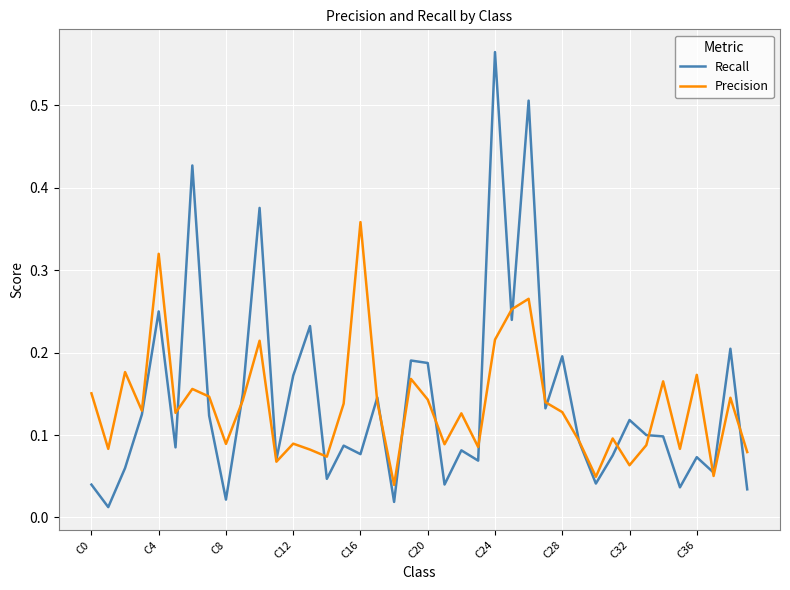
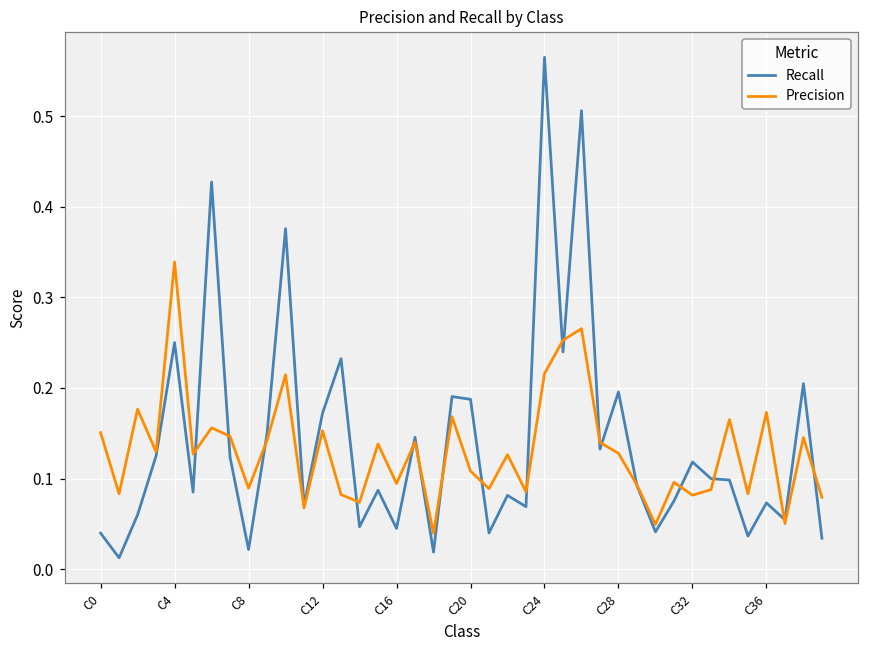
Precision, C4: 0.32 -> 0.34
Precision, C12: 0.09 -> 0.15
Recall, C16: 0.08 -> 0.05
Precision, C16: 0.36 -> 0.09
Precision, C20: 0.14 -> 0.11
Precision, C32: 0.06 -> 0.08
